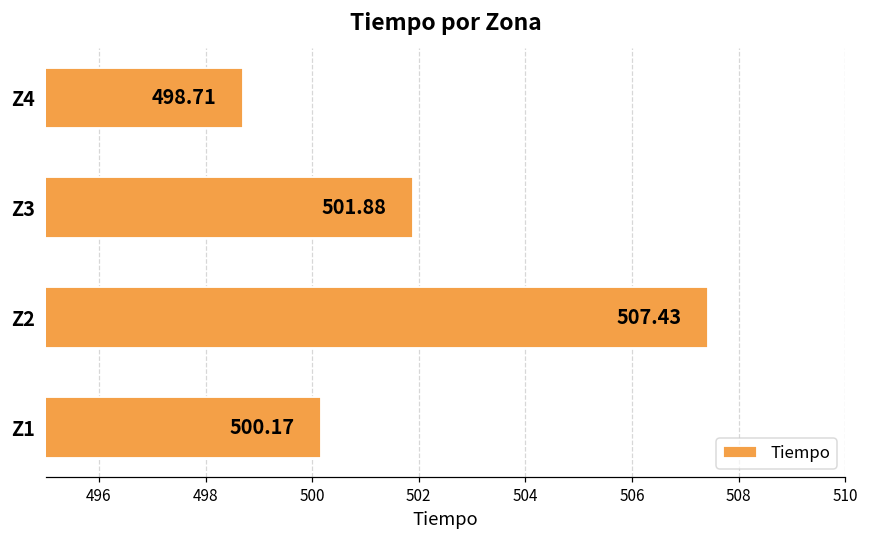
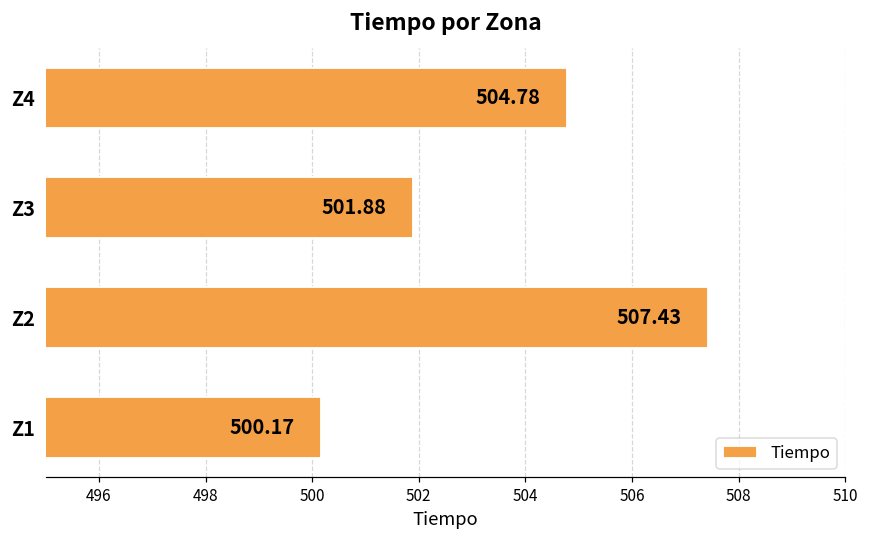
Z4: 498.71 -> 504.78
